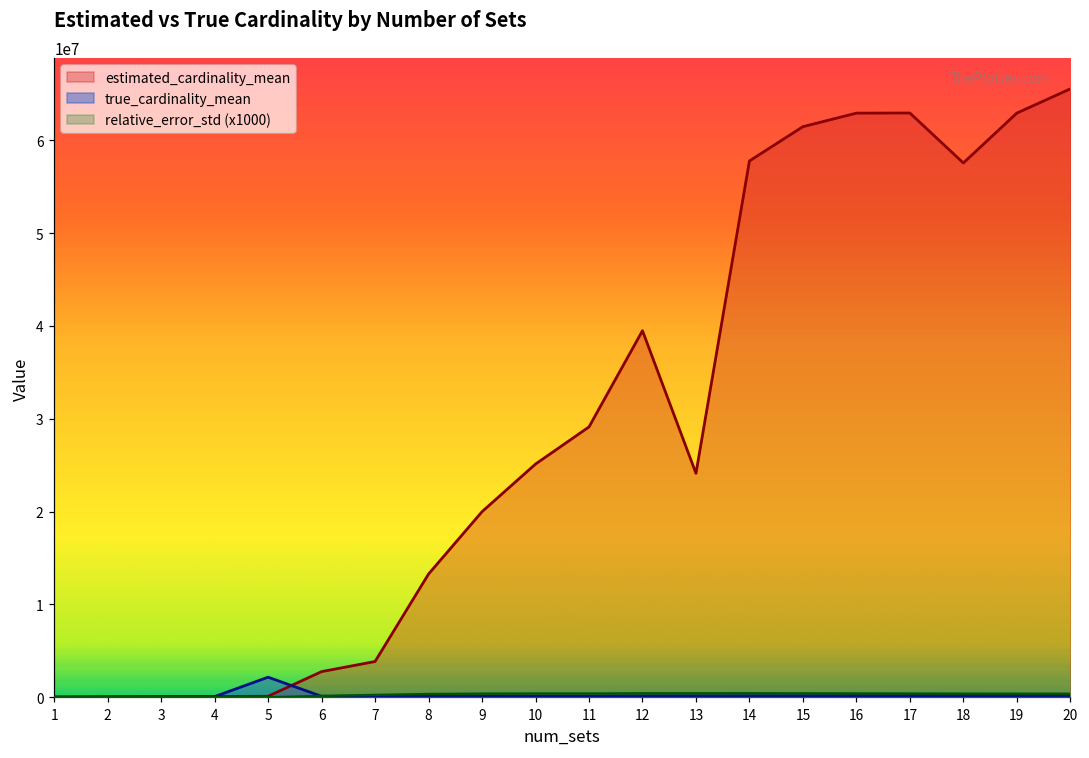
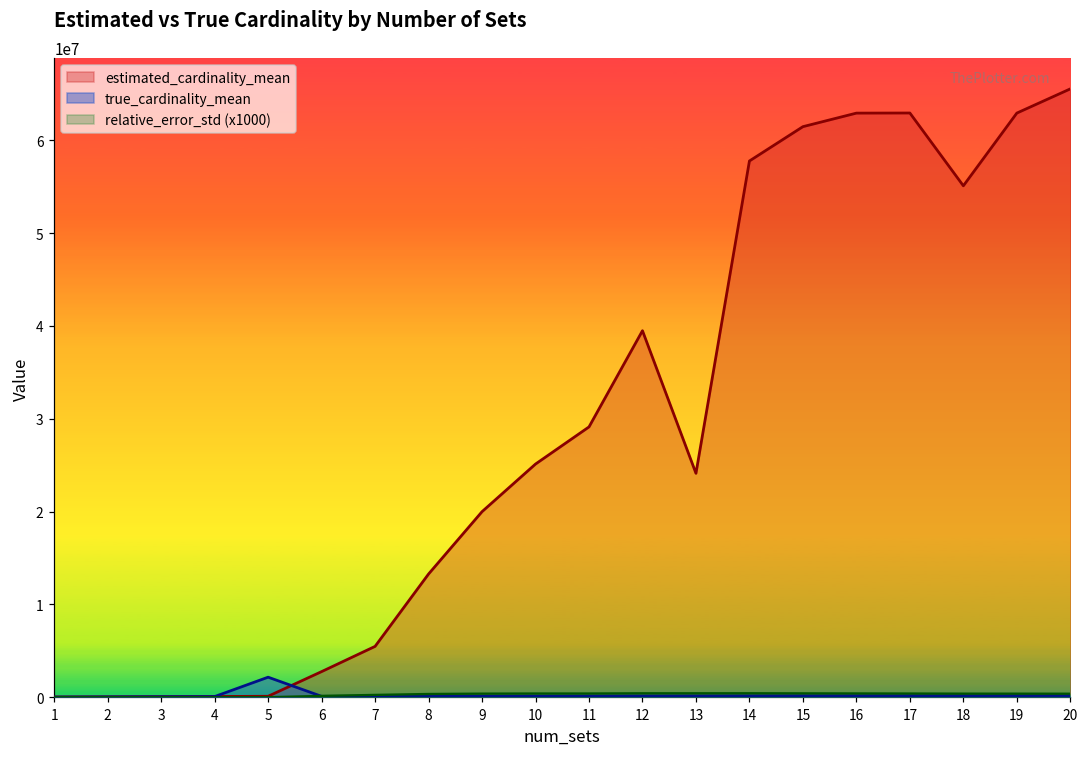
estimated_cardinality_mean, 7: 4000000 -> 5000000
estimated_cardinality_mean, 18: 58000000 -> 55000000
